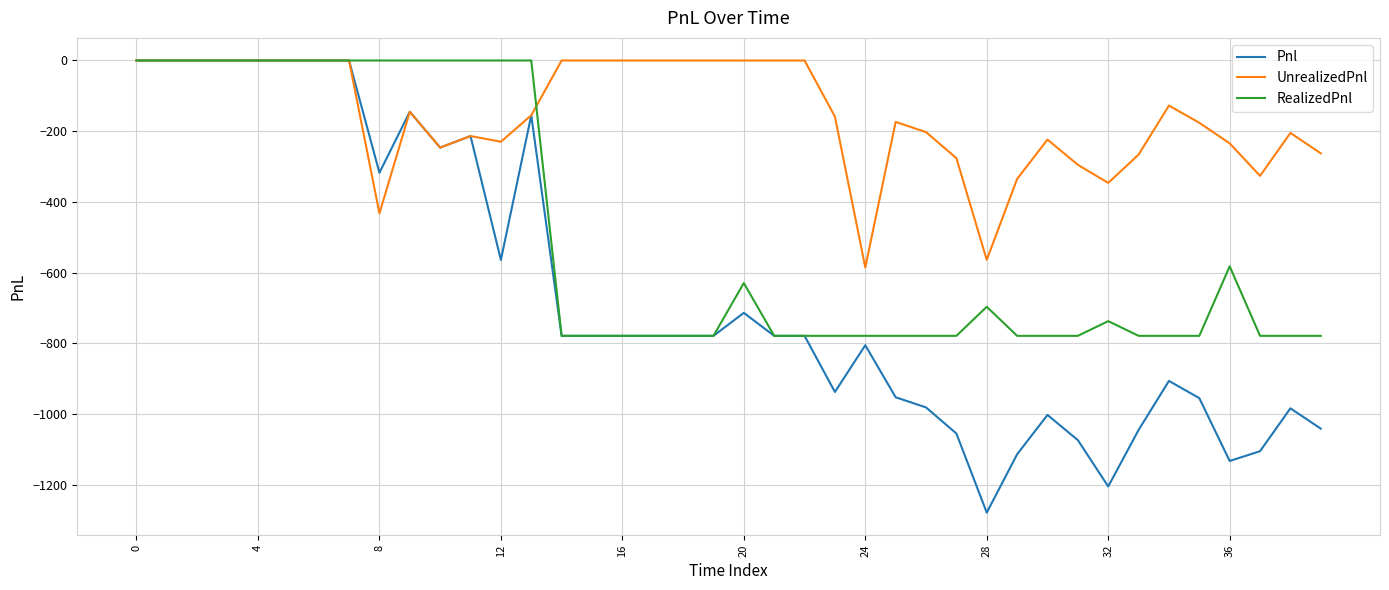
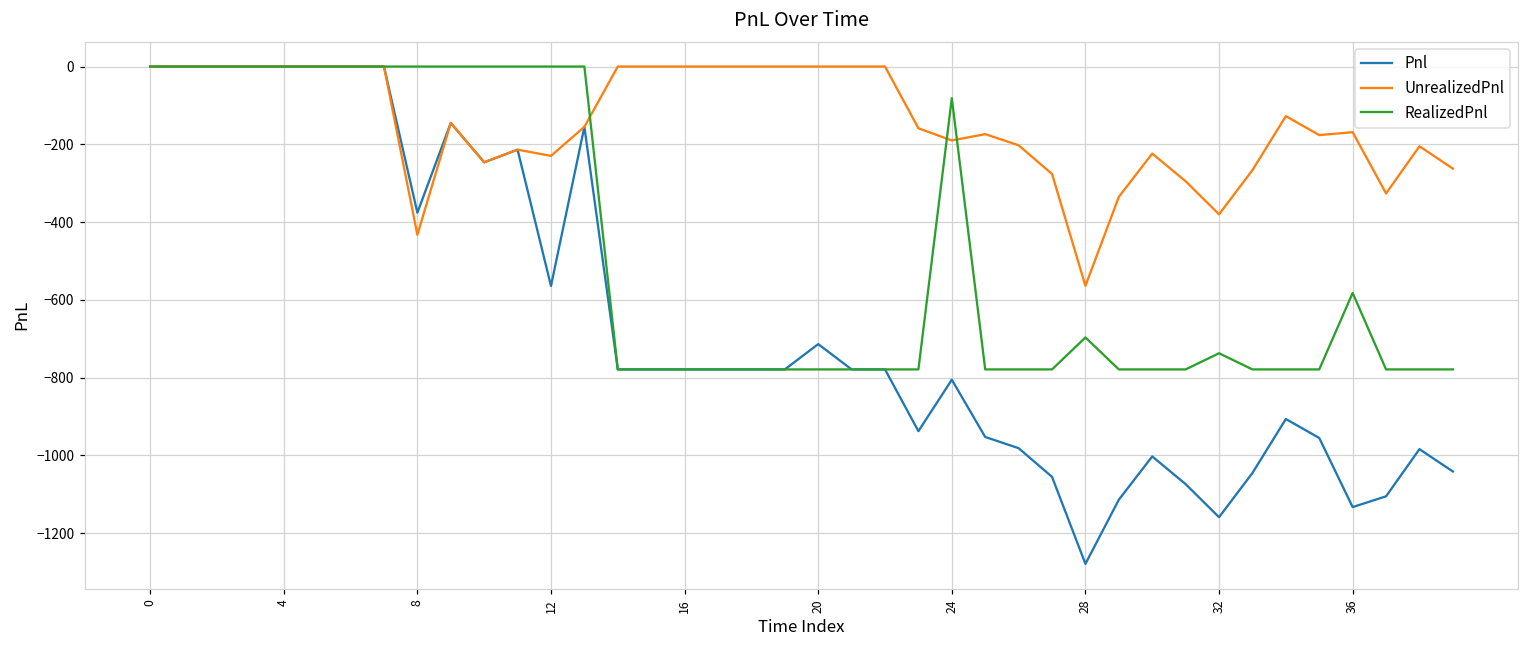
Pnl, 8: -320 -> -380
RealizedPnl, 20: -630 -> -780
UnrealizedPnl, 24: -590 -> -190
RealizedPnl, 24: -780 -> -80
Pnl, 32: -1200 -> -1160
UnrealizedPnl, 32: -350 -> -380
UnrealizedPnl, 36: -230 -> -170
